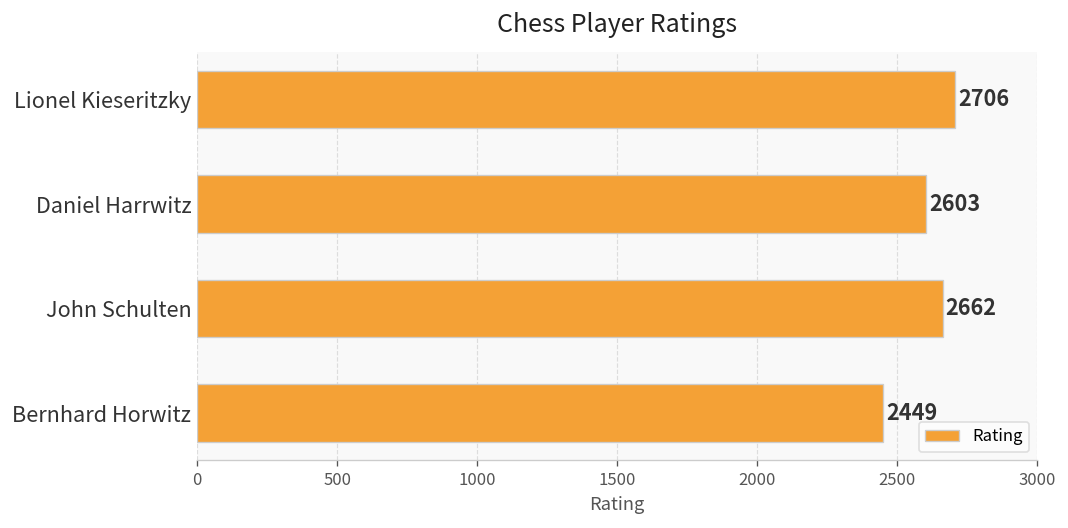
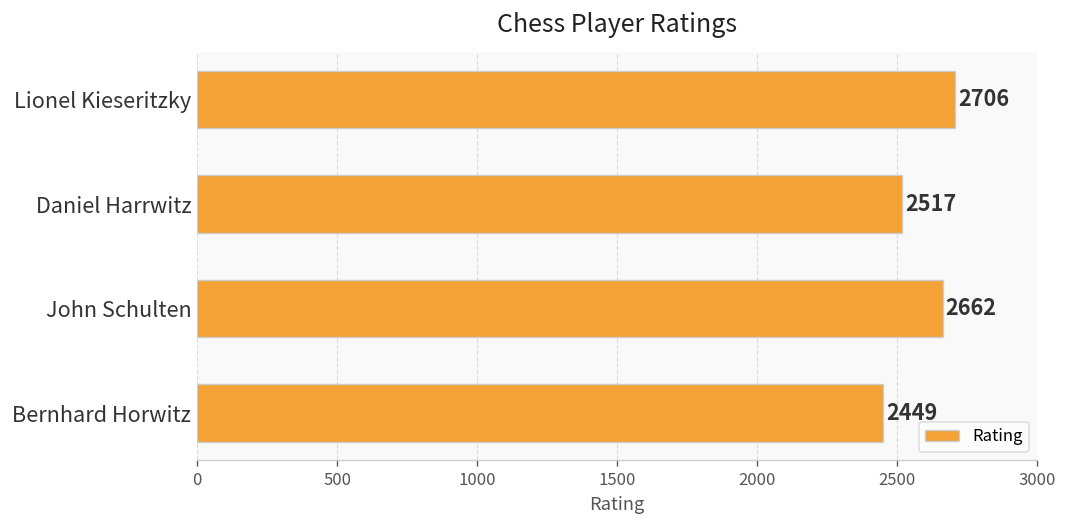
Daniel Harrwitz: 2603 -> 2517
